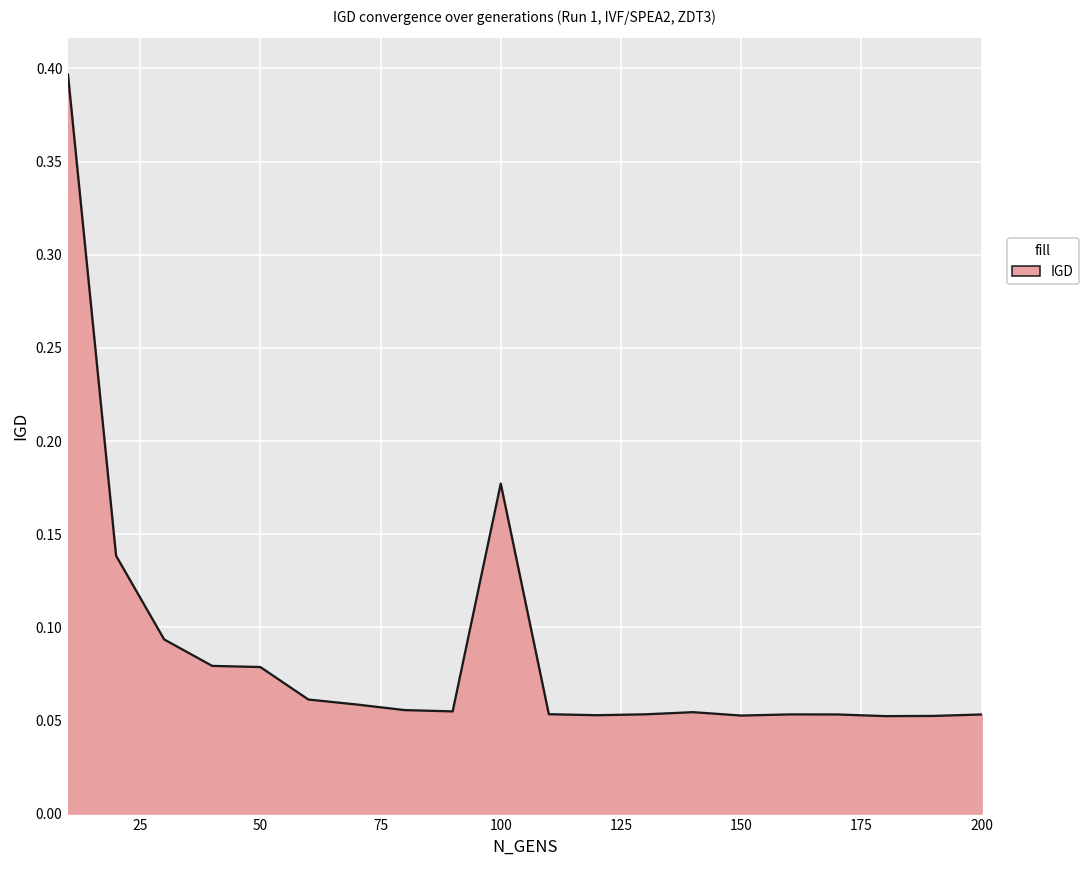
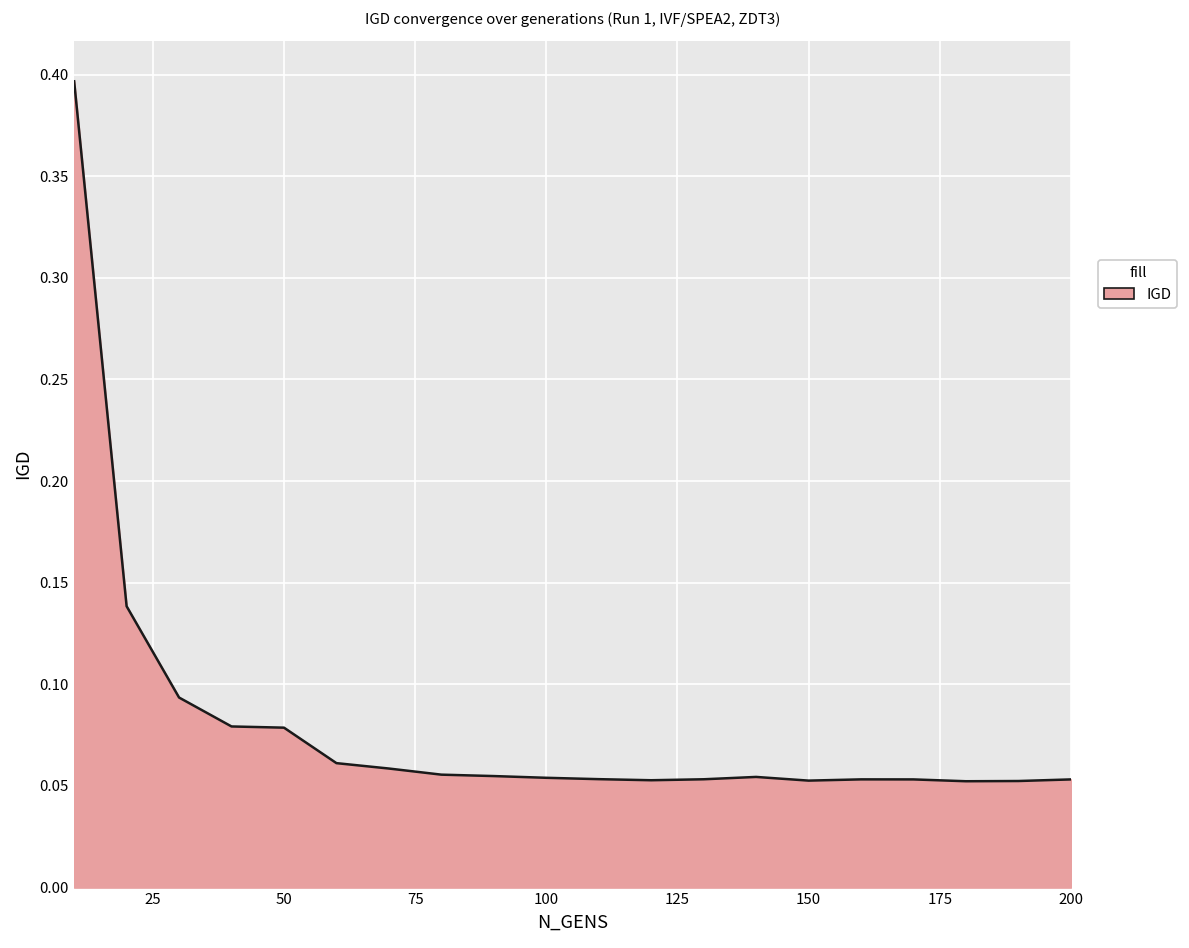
100: 0.177 -> 0.054
